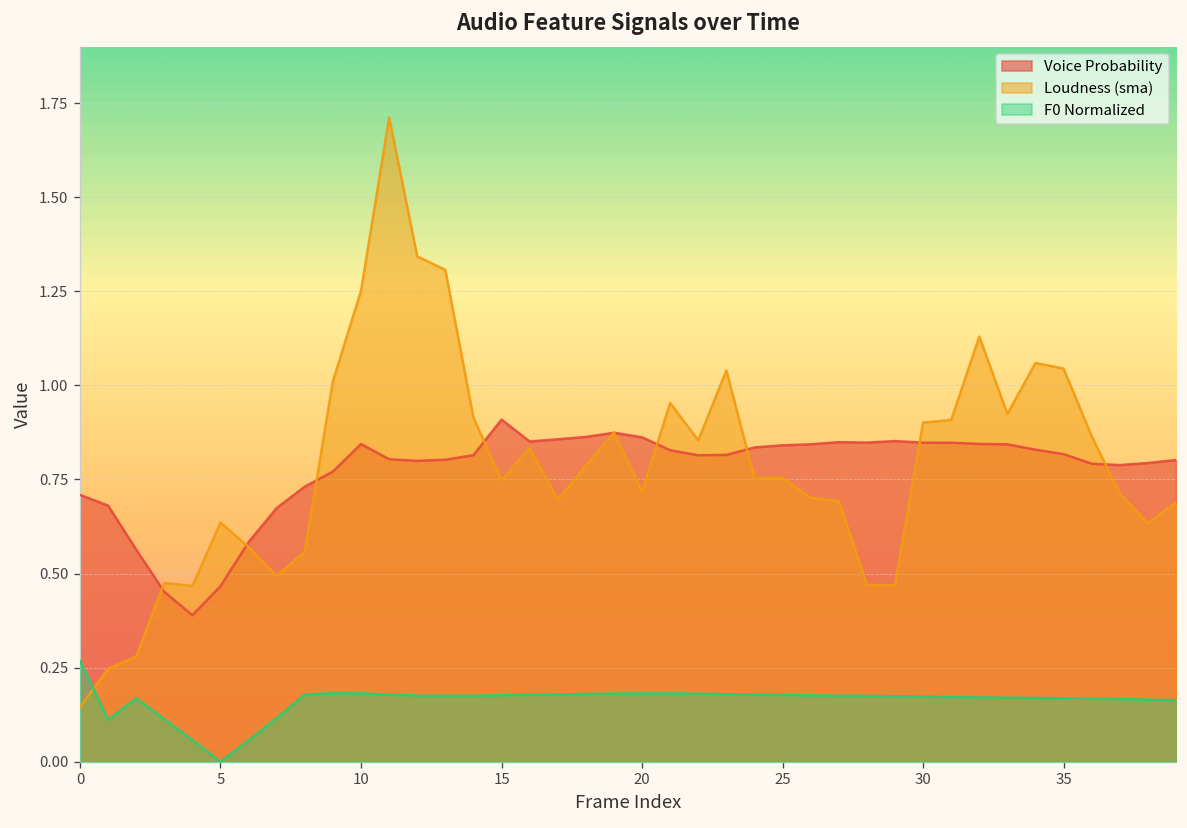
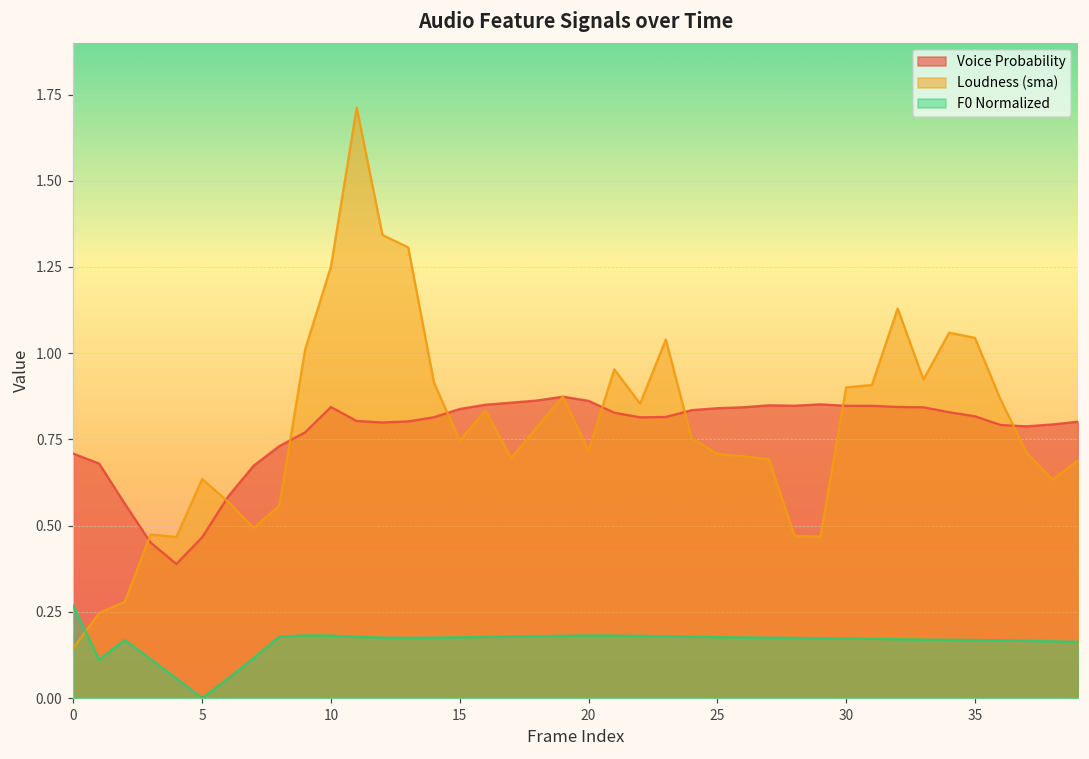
Voice Probability, 15: 0.91 -> 0.84
Loudness (sma), 25: 0.75 -> 0.71
